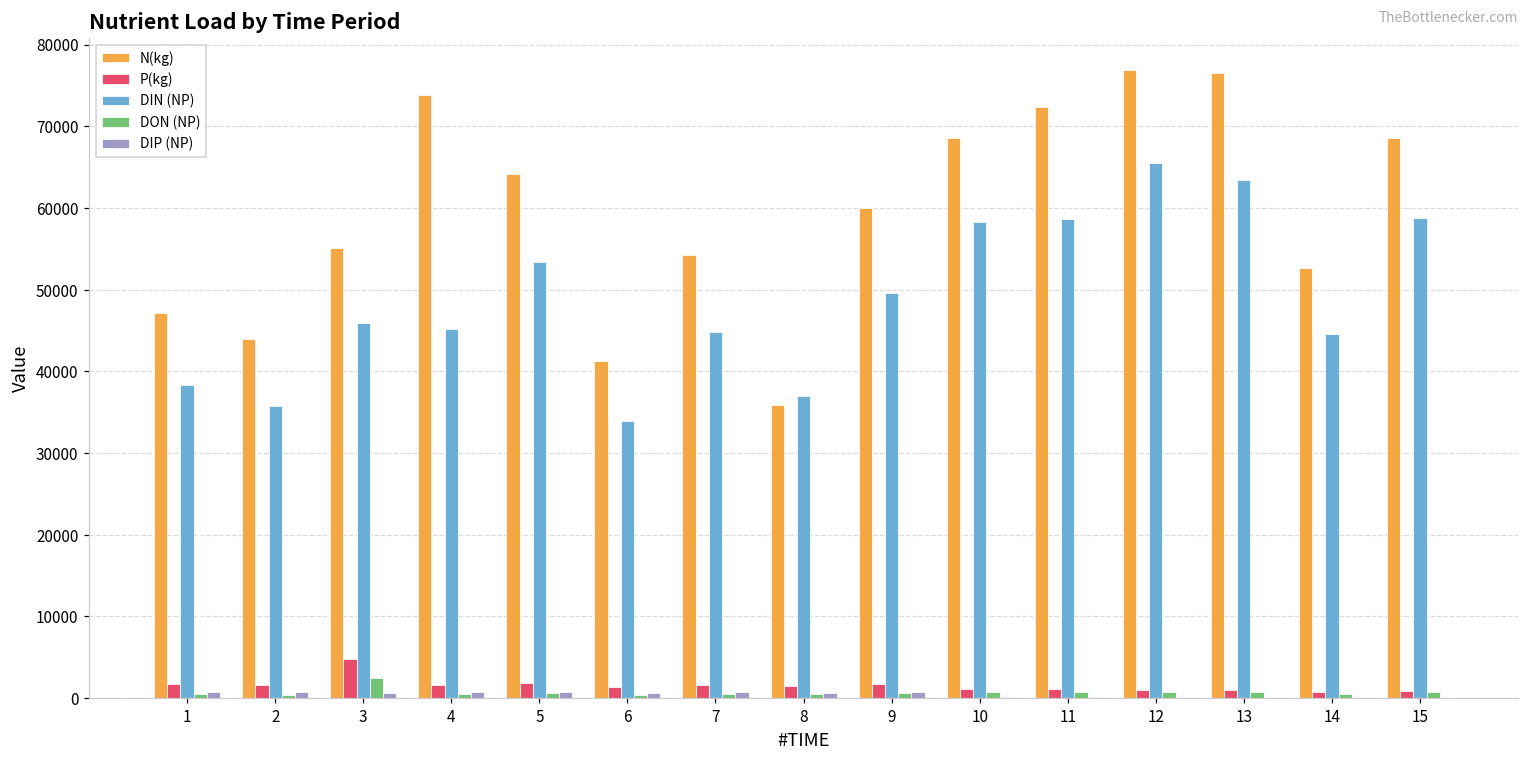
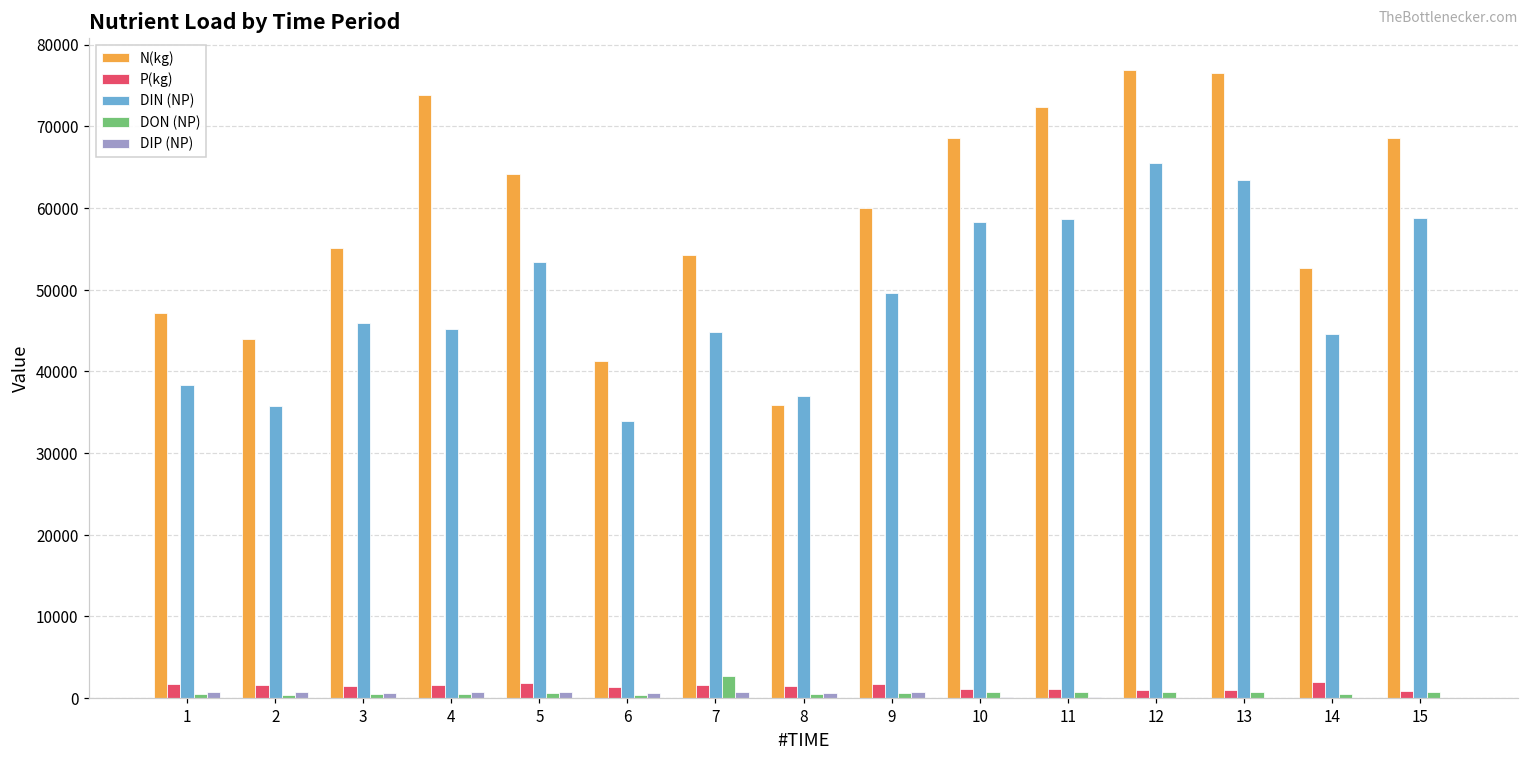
P(kg), 3: 5000 -> 1000
DON (NP), 3: 2000 -> 1000
DON (NP), 7: 1000 -> 3000
P(kg), 14: 1000 -> 2000
